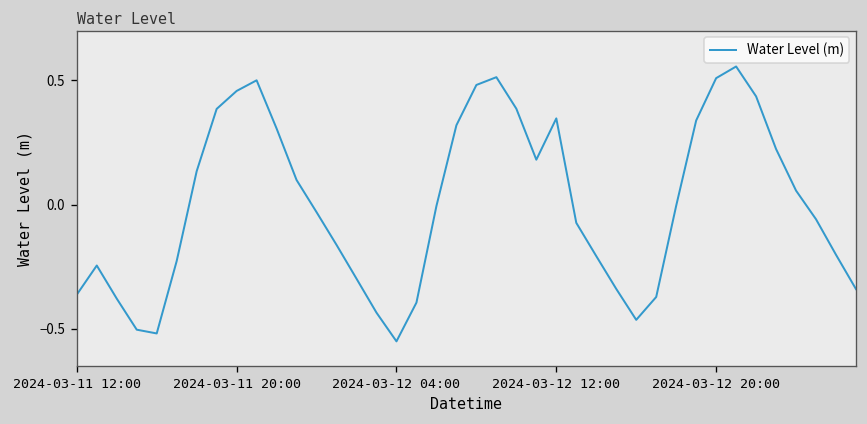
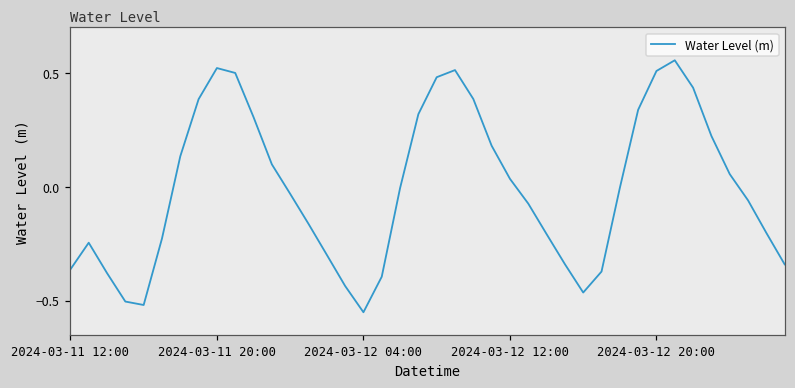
2024-03-11 20:00: 0.46 -> 0.52
2024-03-12 12:00: 0.35 -> 0.04
